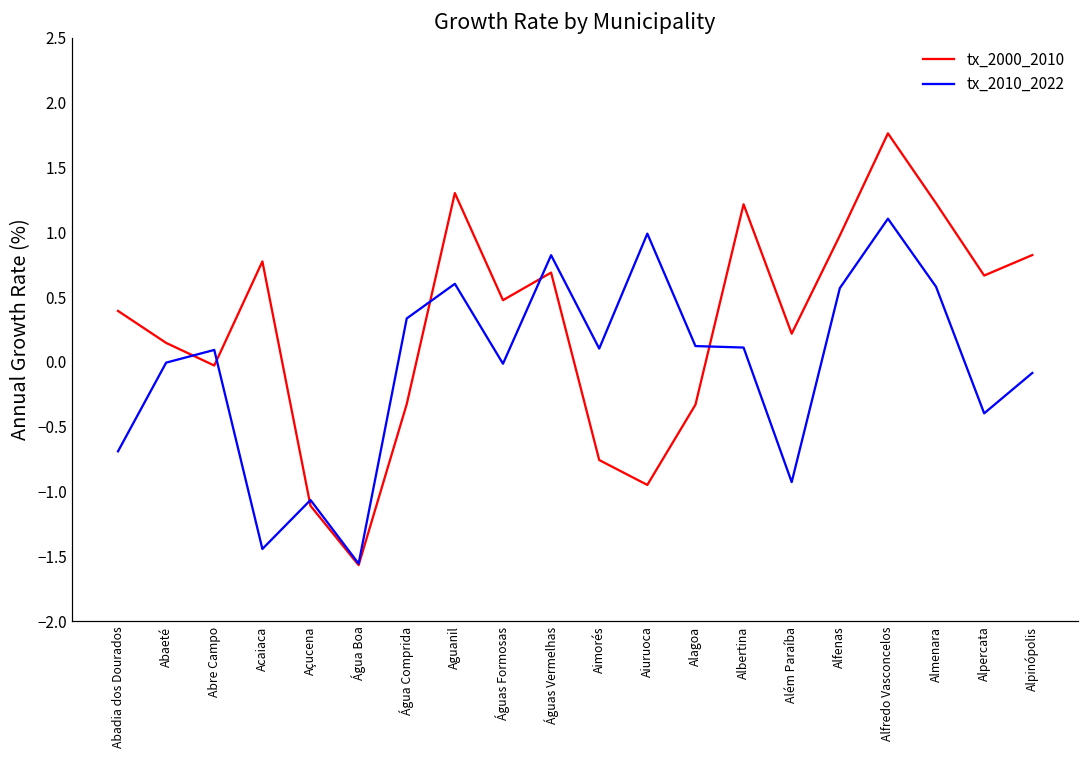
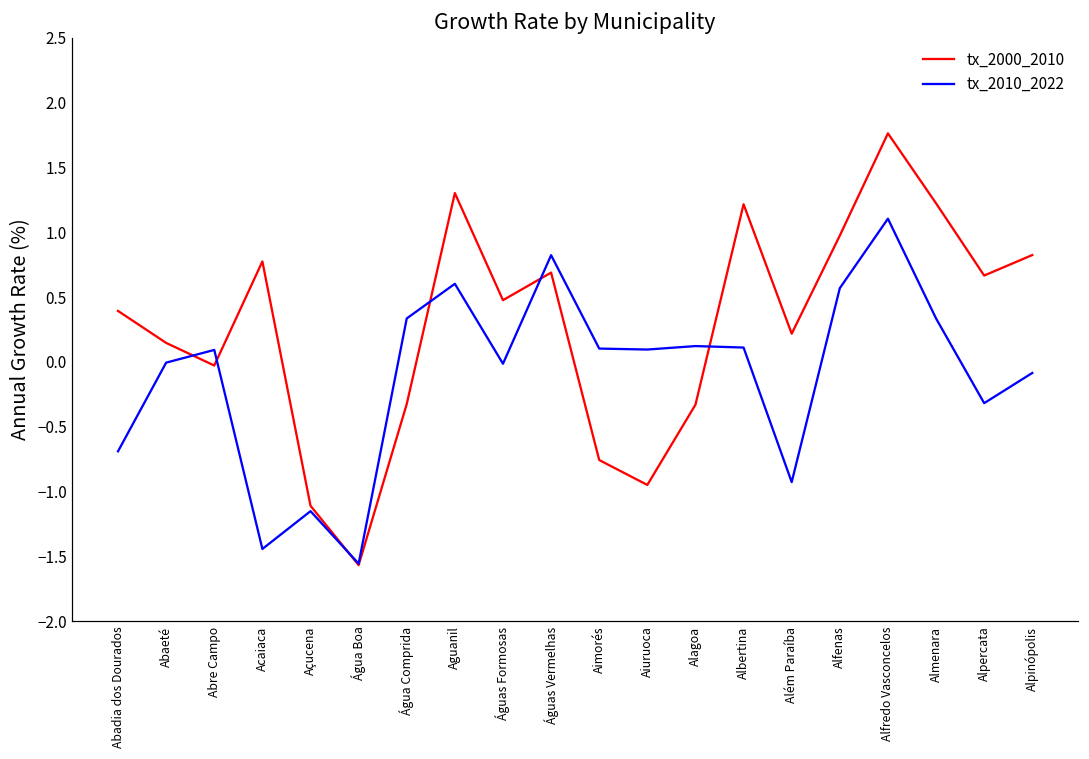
tx_2010_2022, Açucena: -1.07 -> -1.15
tx_2010_2022, Aiuruoca: 0.99 -> 0.10
tx_2010_2022, Almenara: 0.58 -> 0.34
tx_2010_2022, Alpercata: -0.40 -> -0.32
